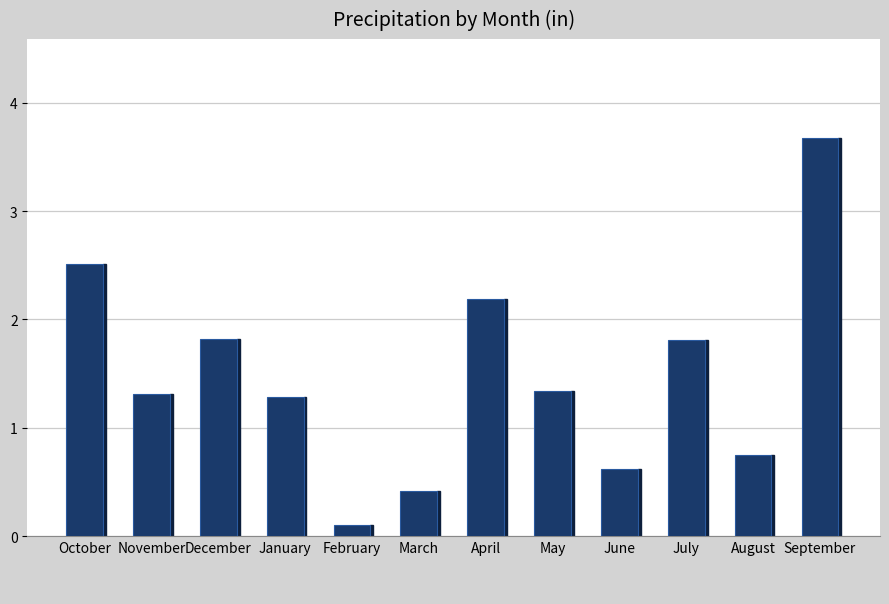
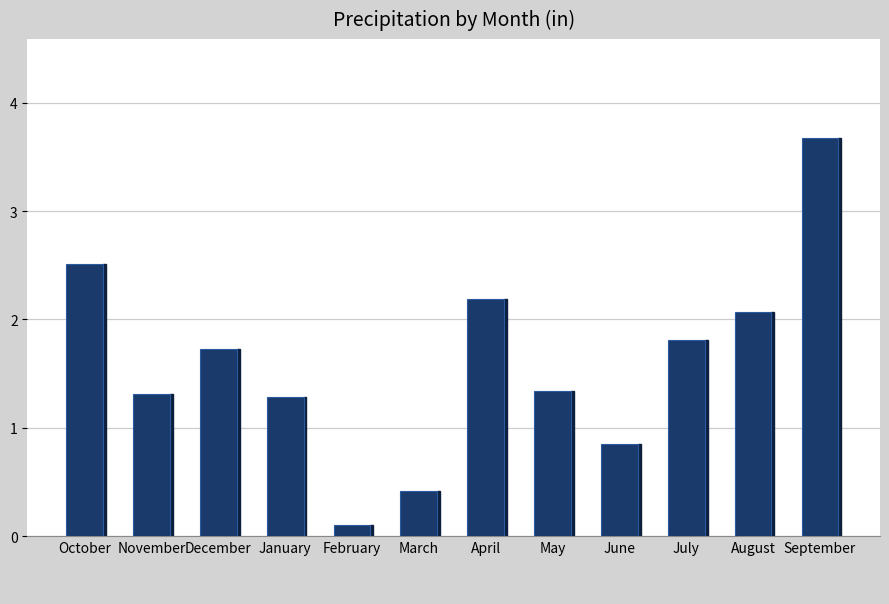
December: 1.82 -> 1.73
June: 0.62 -> 0.85
August: 0.75 -> 2.07
